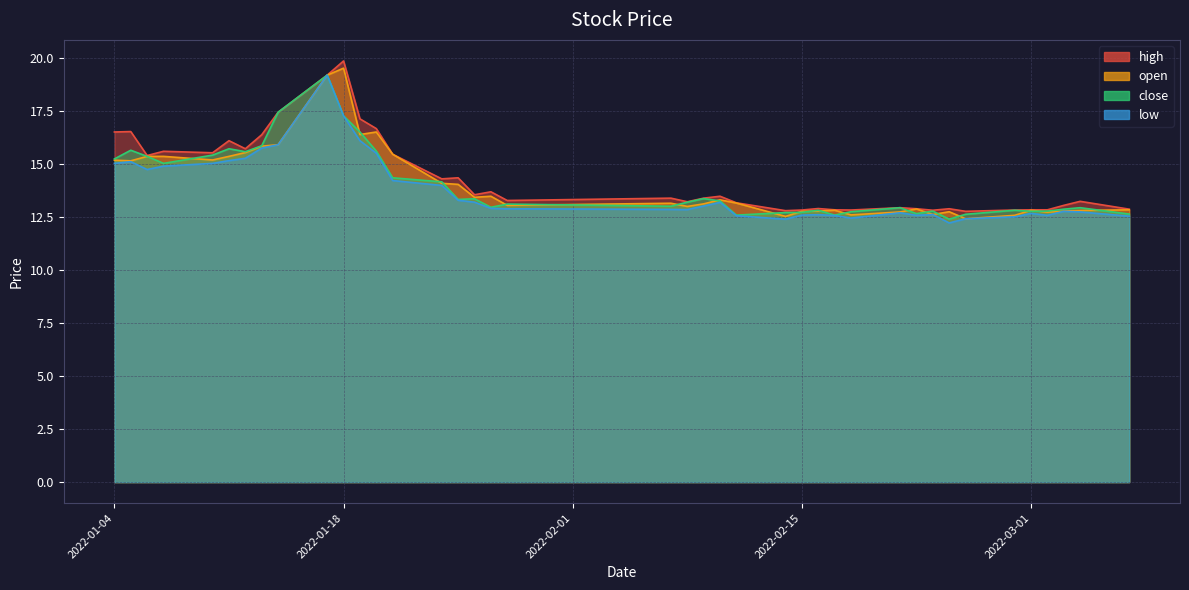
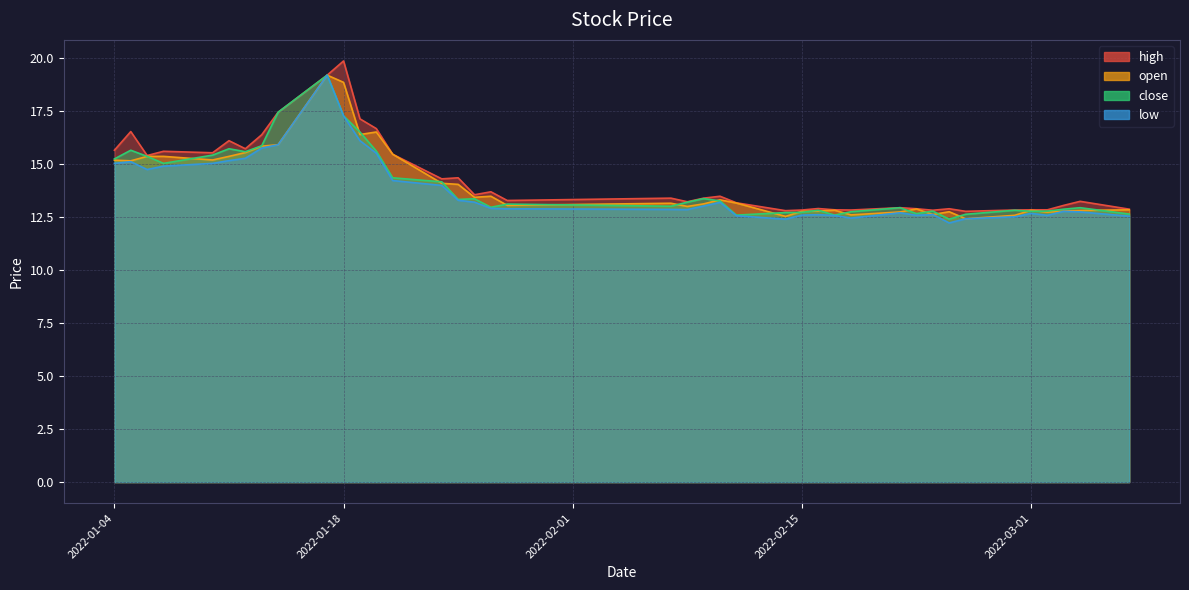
high, 2022-01-04: 16.5 -> 15.7
open, 2022-01-18: 19.5 -> 18.9
